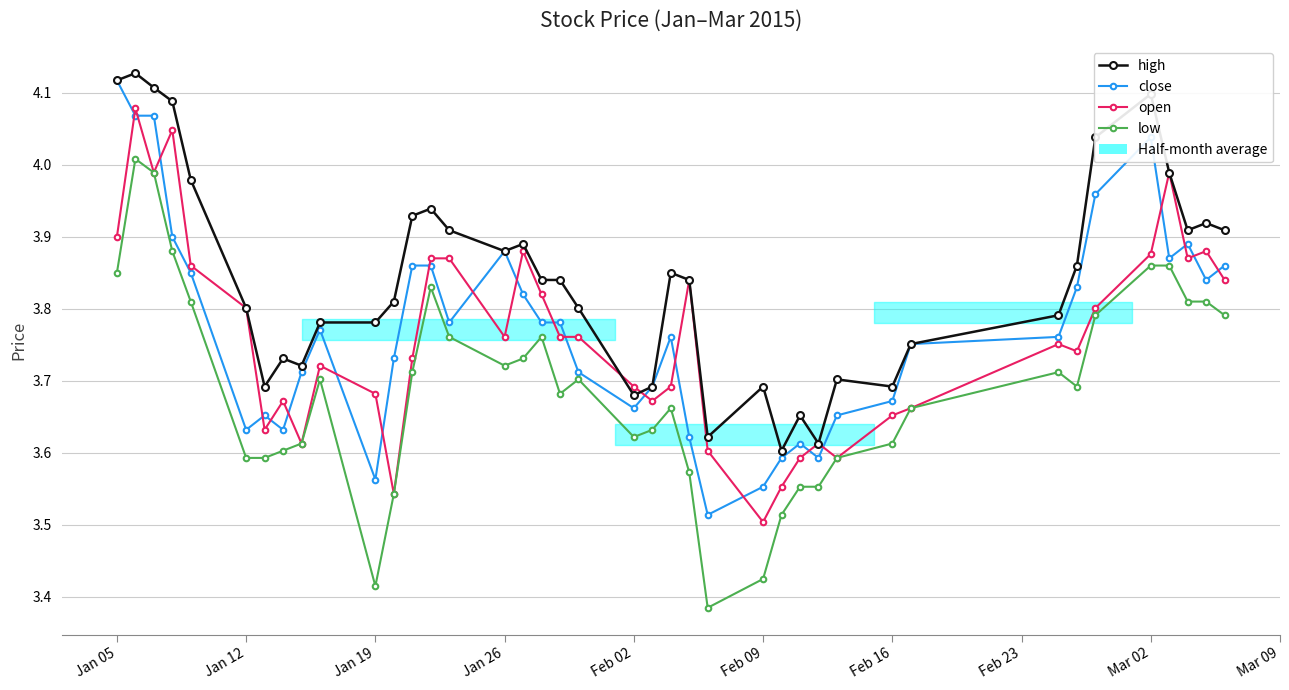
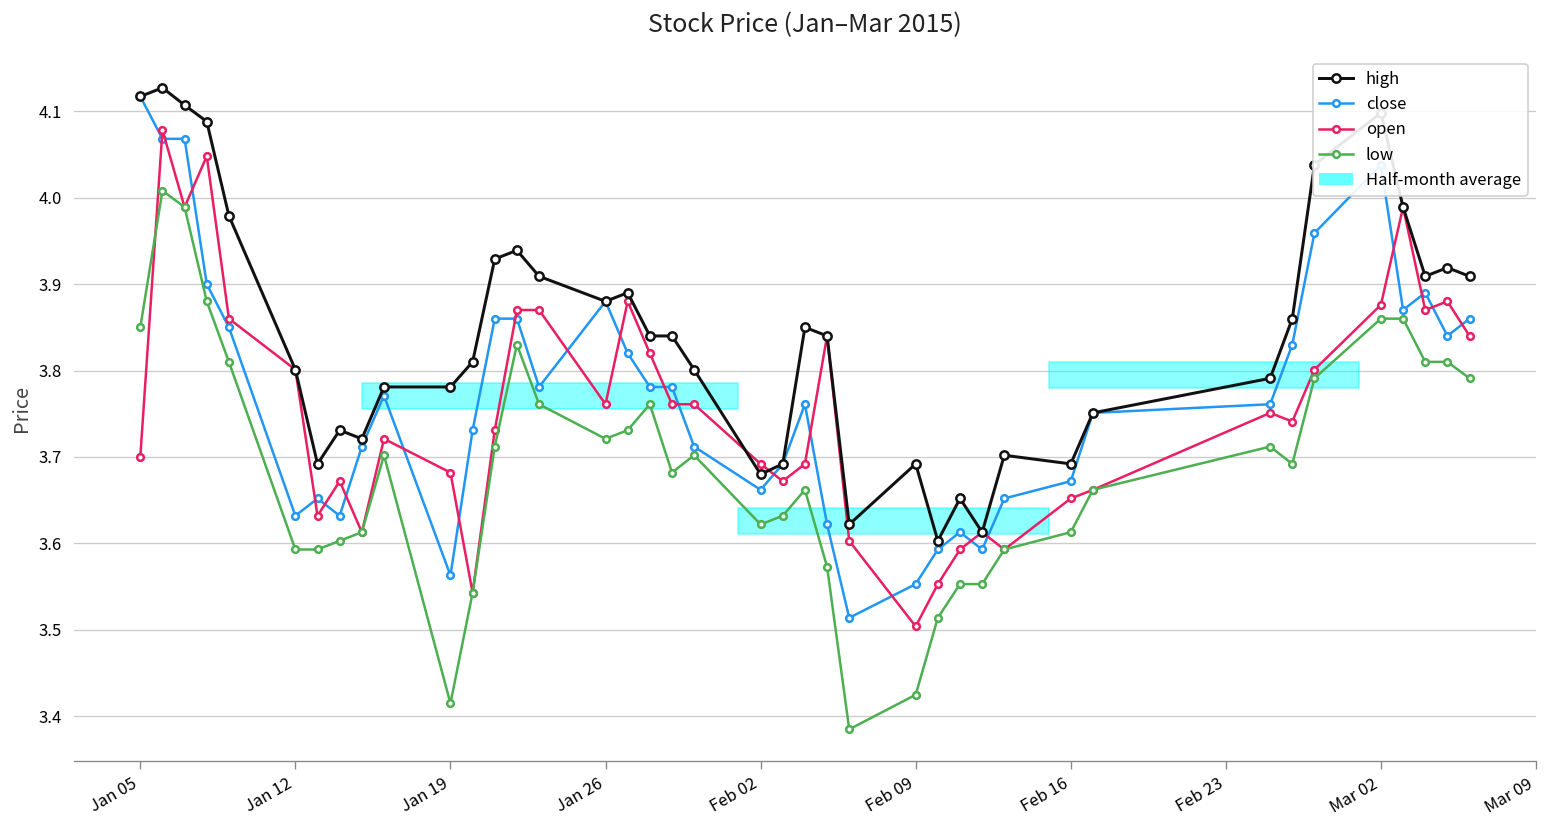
open, Jan 05: 3.9 -> 3.7
